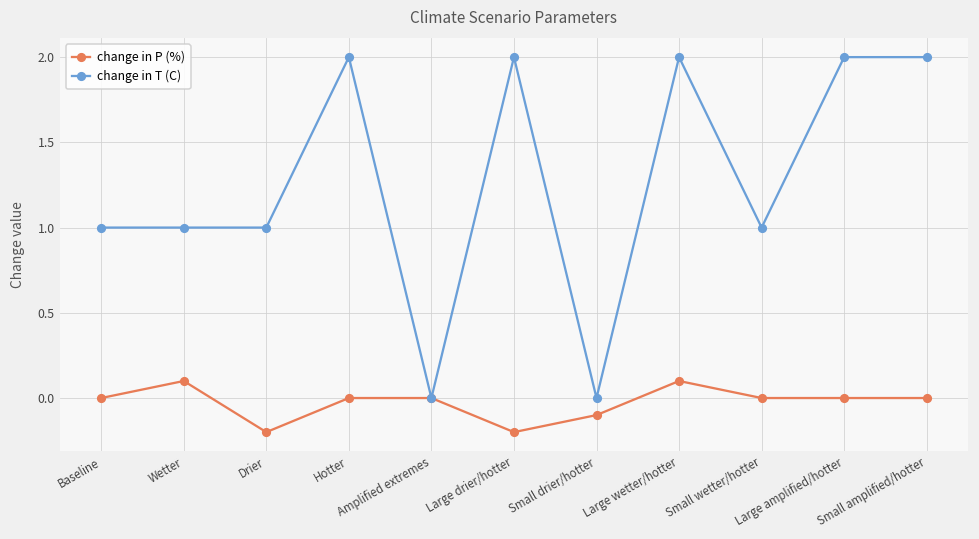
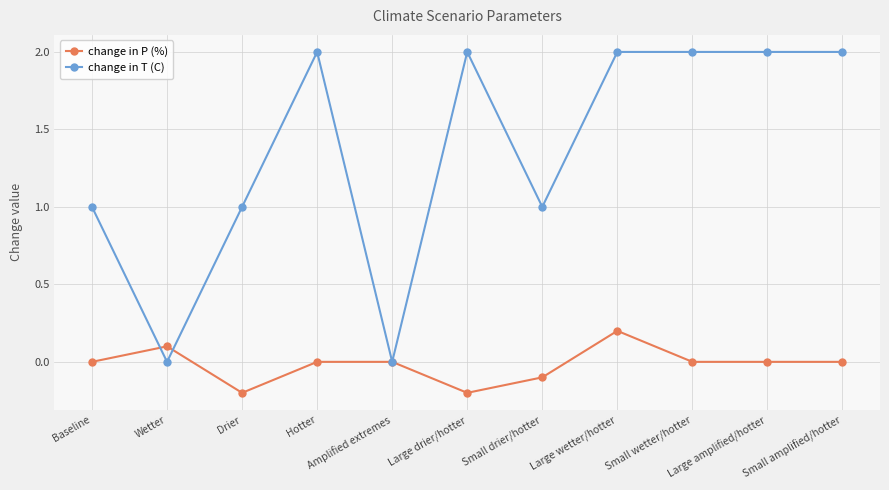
change in T (C), Wetter: 1 -> 0
change in T (C), Small drier/hotter: 0 -> 1
change in P (%), Large wetter/hotter: 0.1 -> 0.2
change in T (C), Small wetter/hotter: 1 -> 2
